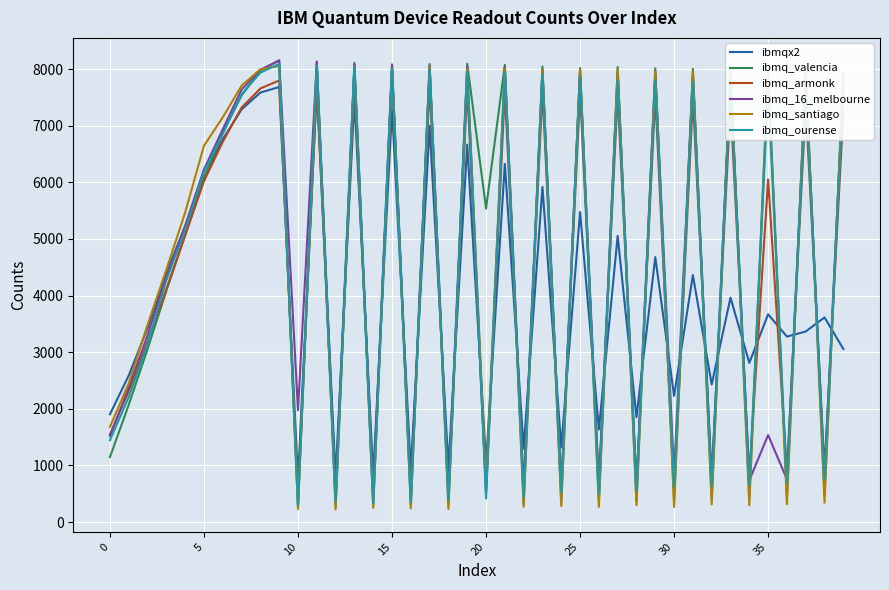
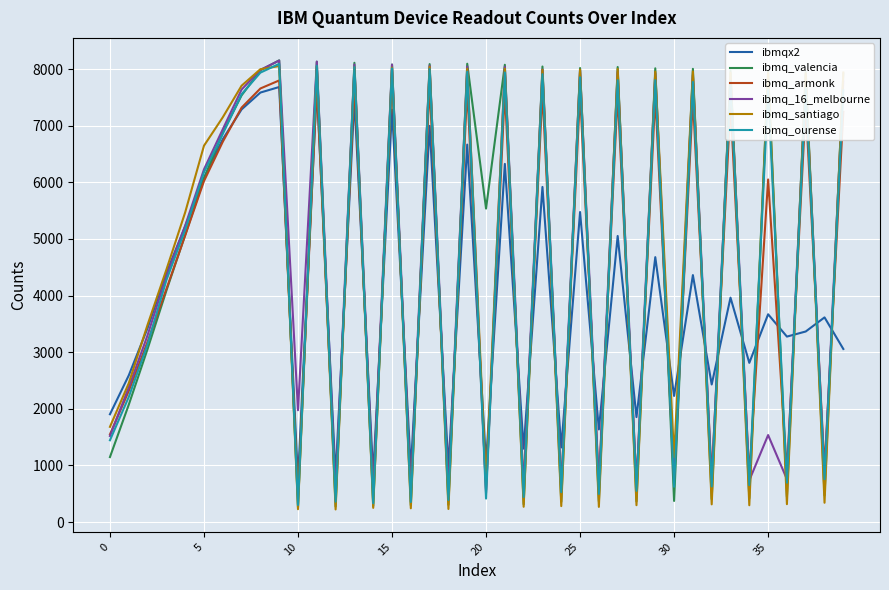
ibmq_armonk, 30: 500 -> 700
ibmq_santiago, 30: 300 -> 1100
